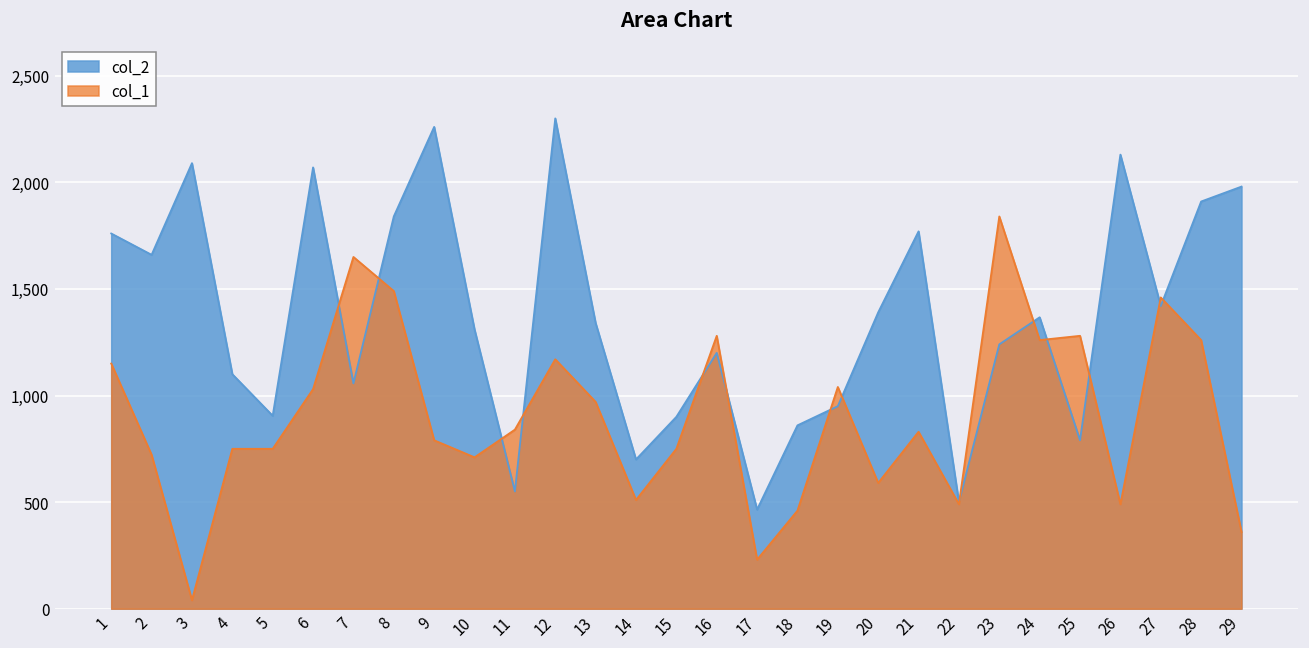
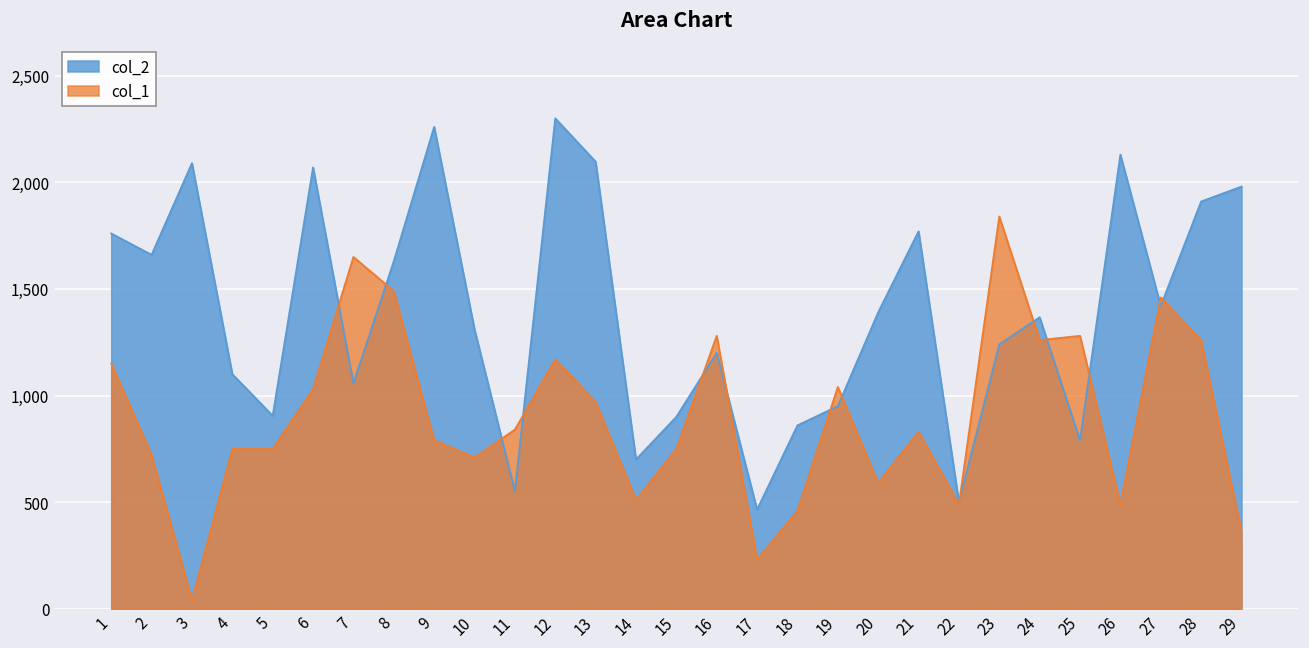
col_2, 8: 1,840 -> 1,630
col_2, 13: 1,340 -> 2,100
